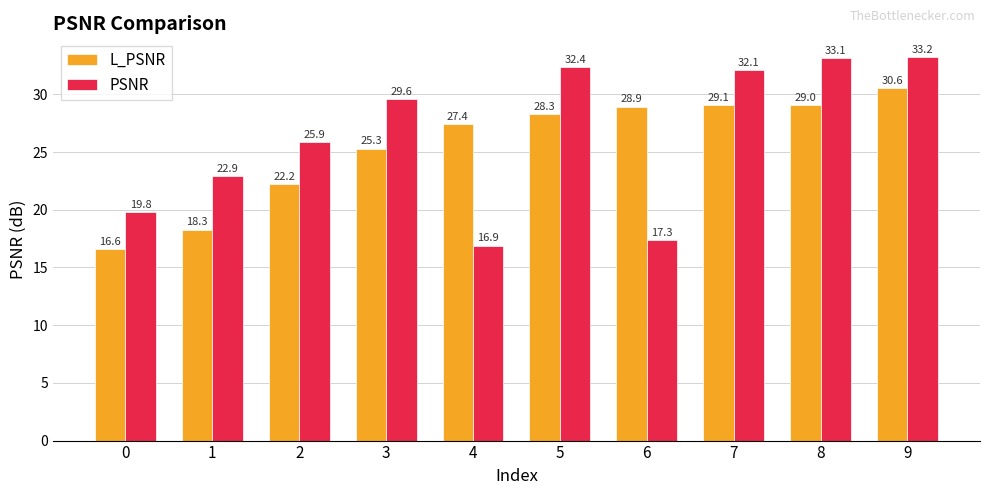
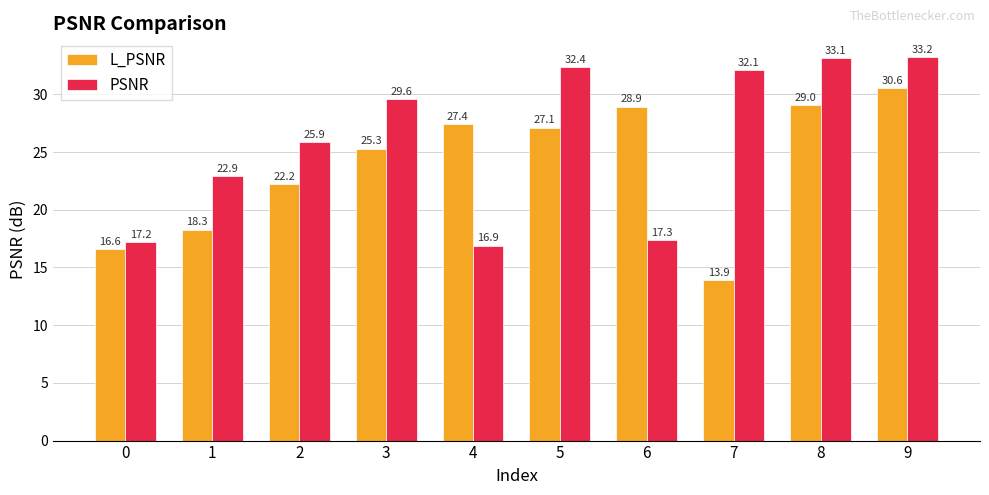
PSNR, 0: 19.8 -> 17.2
L_PSNR, 5: 28.3 -> 27.1
L_PSNR, 7: 29.1 -> 13.9
